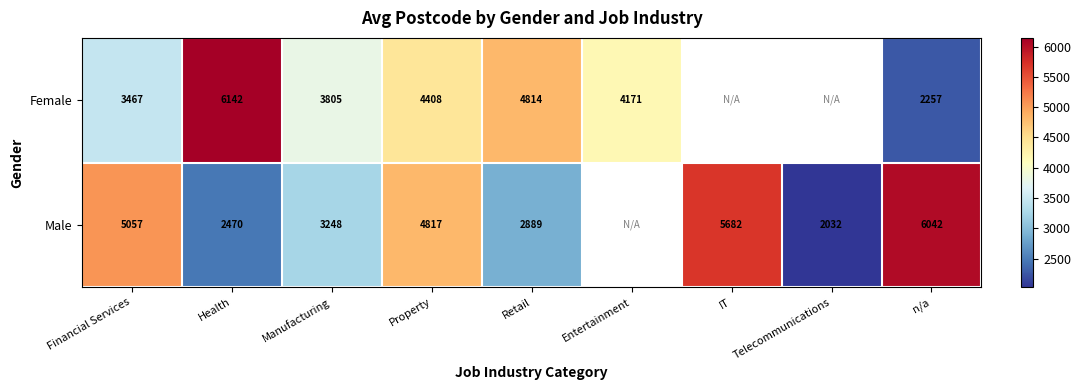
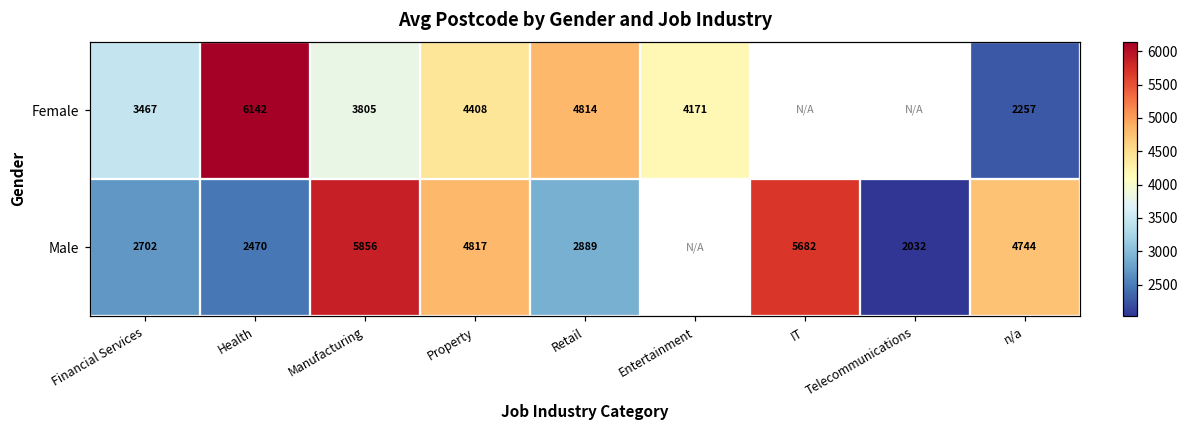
Male, Financial Services: 5057 -> 2702
Male, Manufacturing: 3248 -> 5856
Male, n/a: 6042 -> 4744
